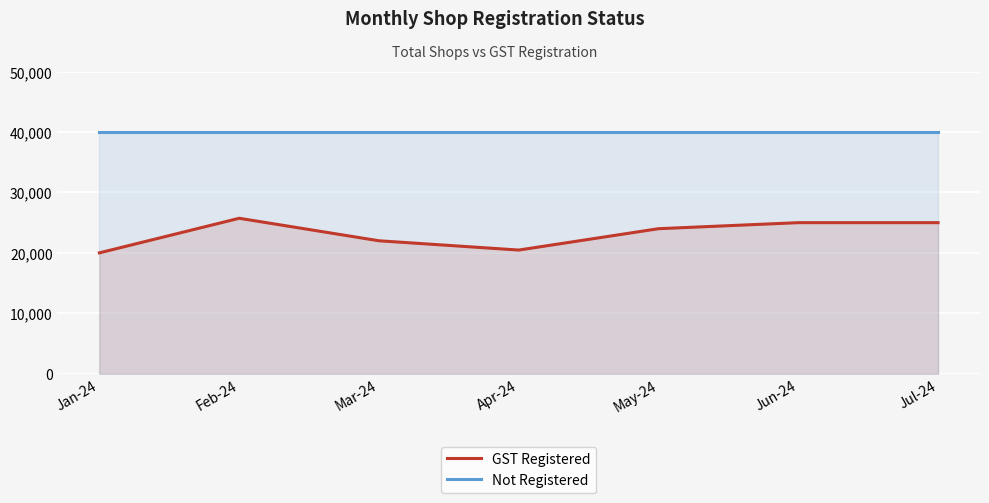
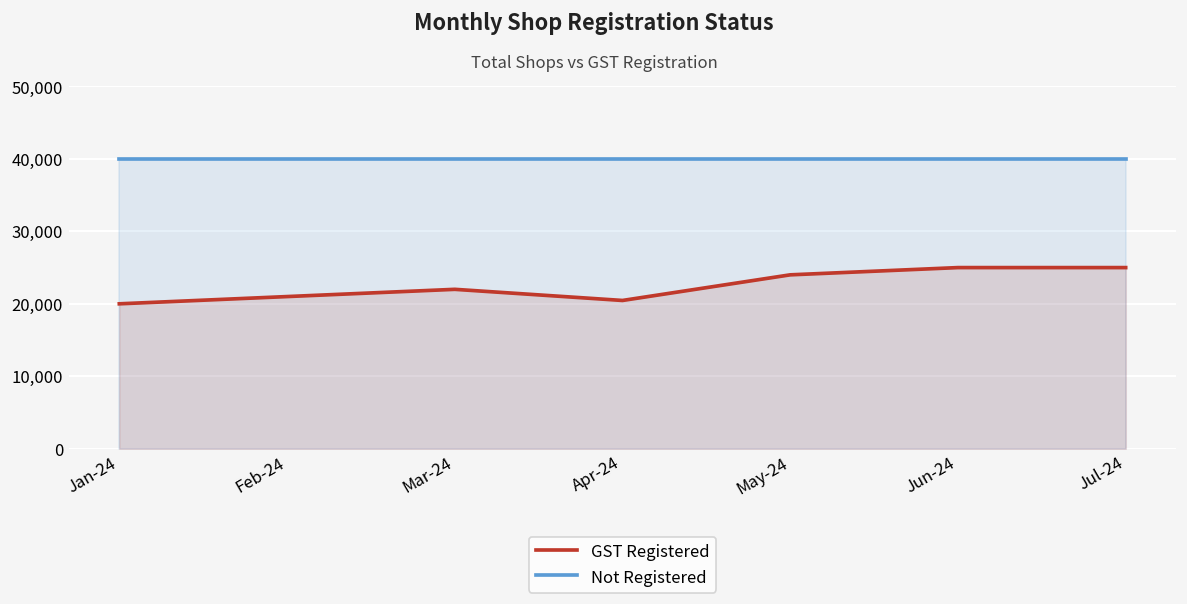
GST Registered, Feb-24: 26,000 -> 21,000
